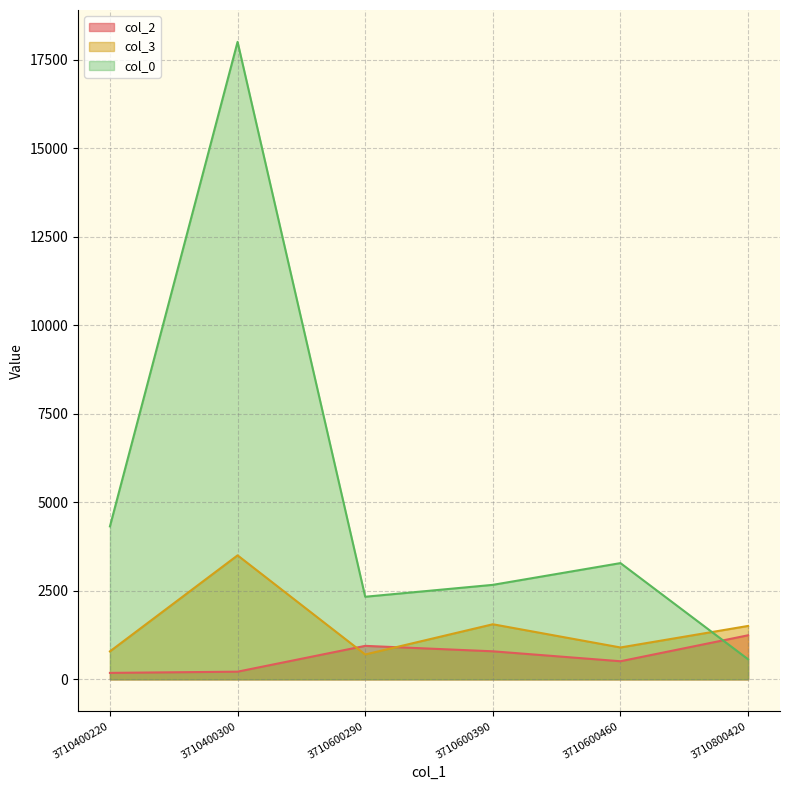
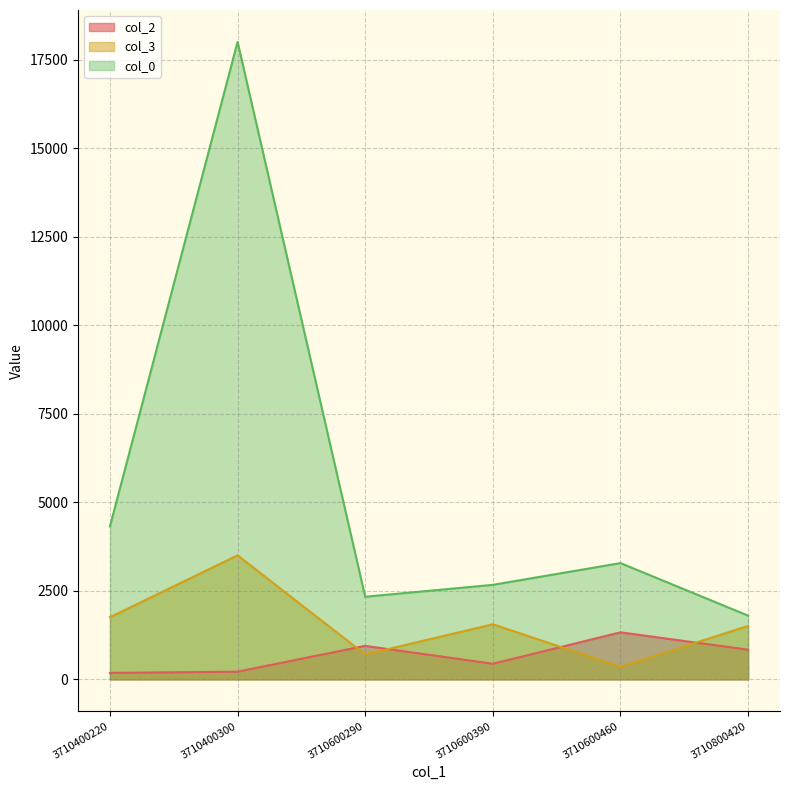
col_3, 3710400220: 800 -> 1800
col_2, 3710600390: 800 -> 400
col_2, 3710600460: 500 -> 1300
col_3, 3710600460: 900 -> 400
col_2, 3710800420: 1200 -> 800
col_0, 3710800420: 600 -> 1800
